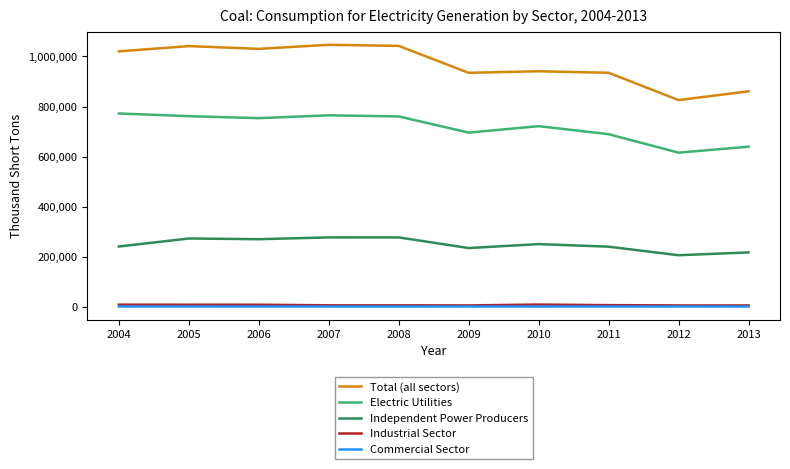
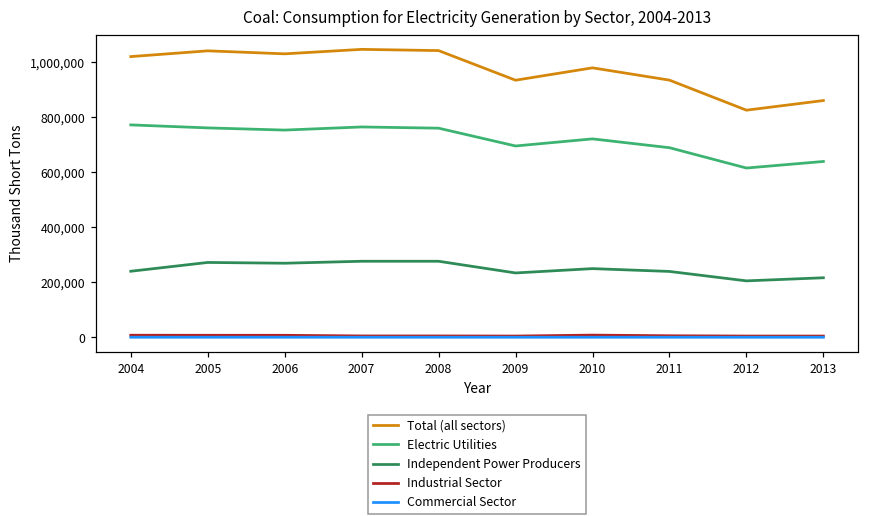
Total (all sectors), 2010: 940,000 -> 980,000
